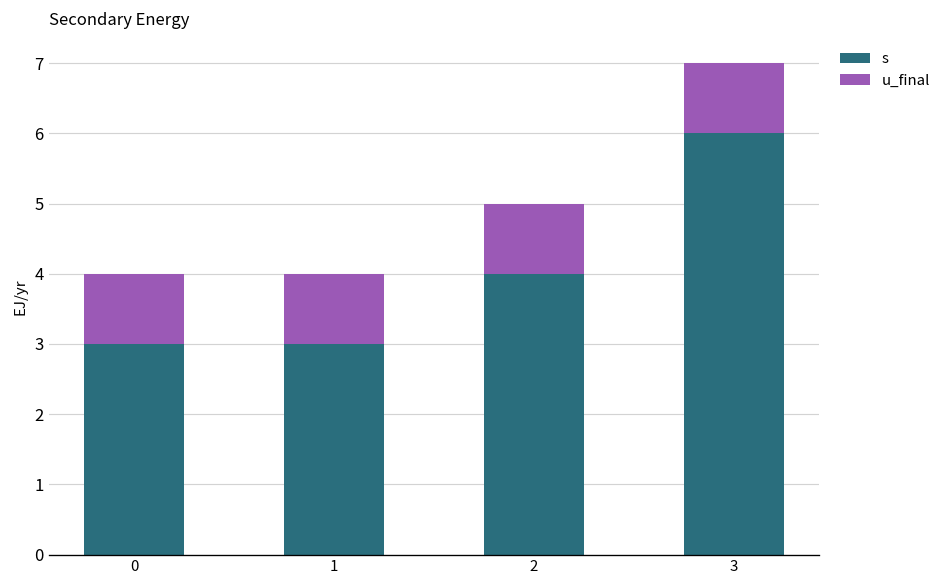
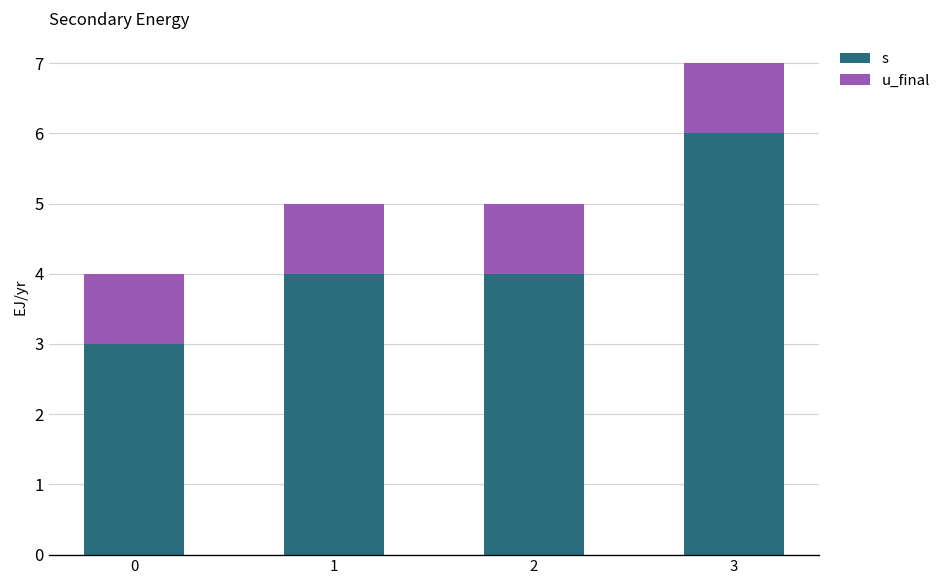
s, 1: 3 -> 4
